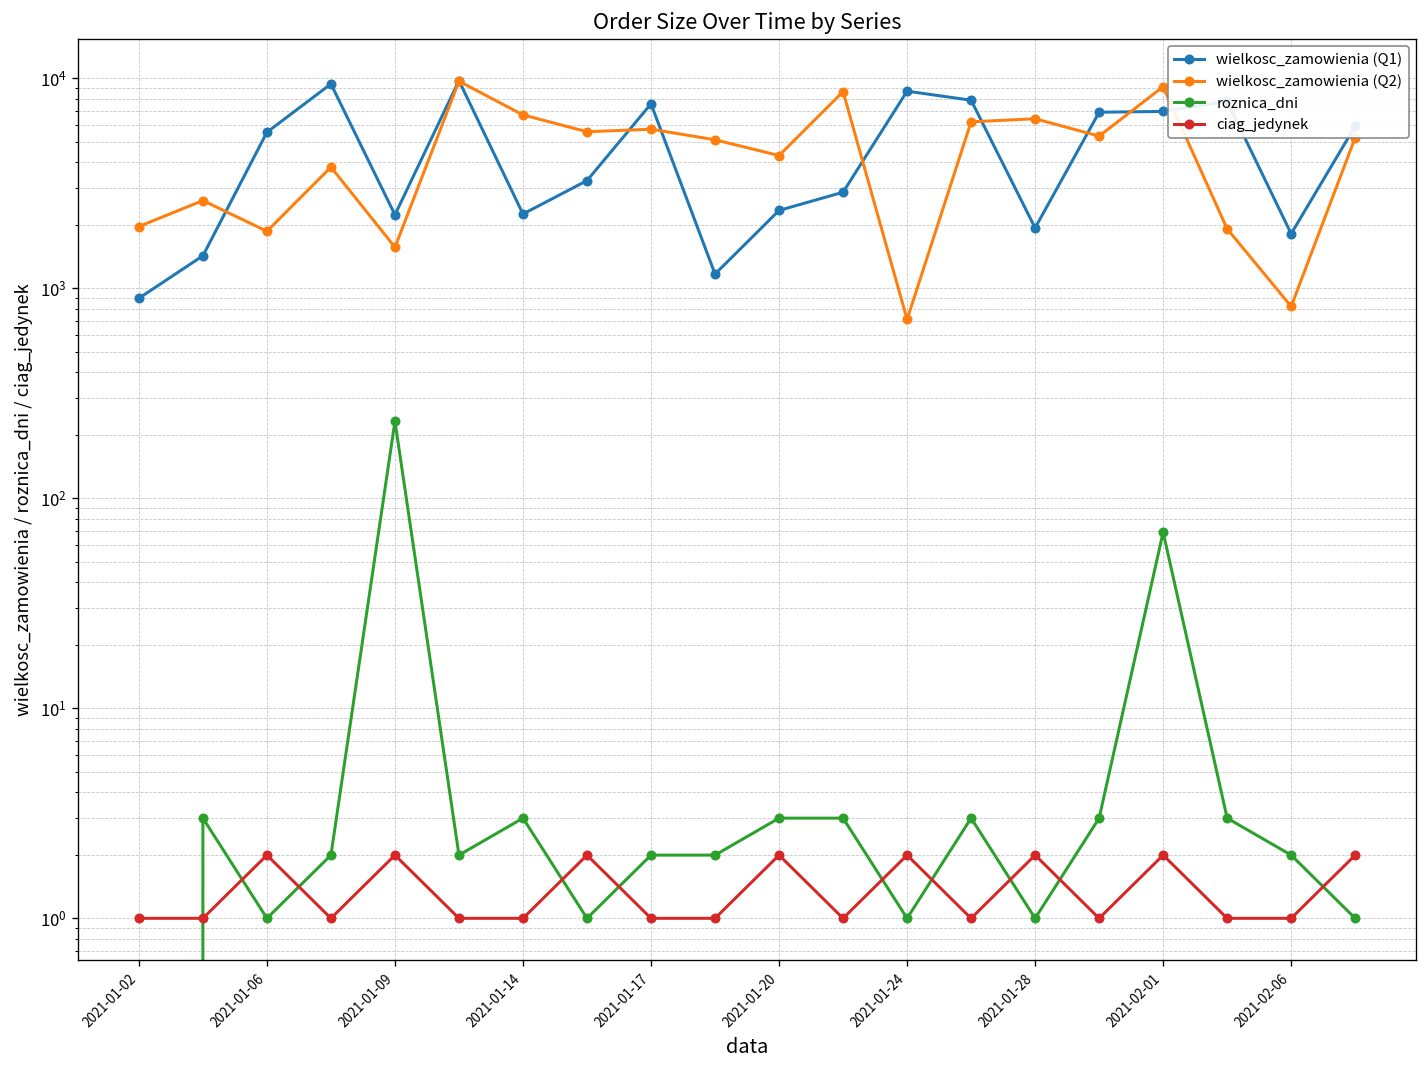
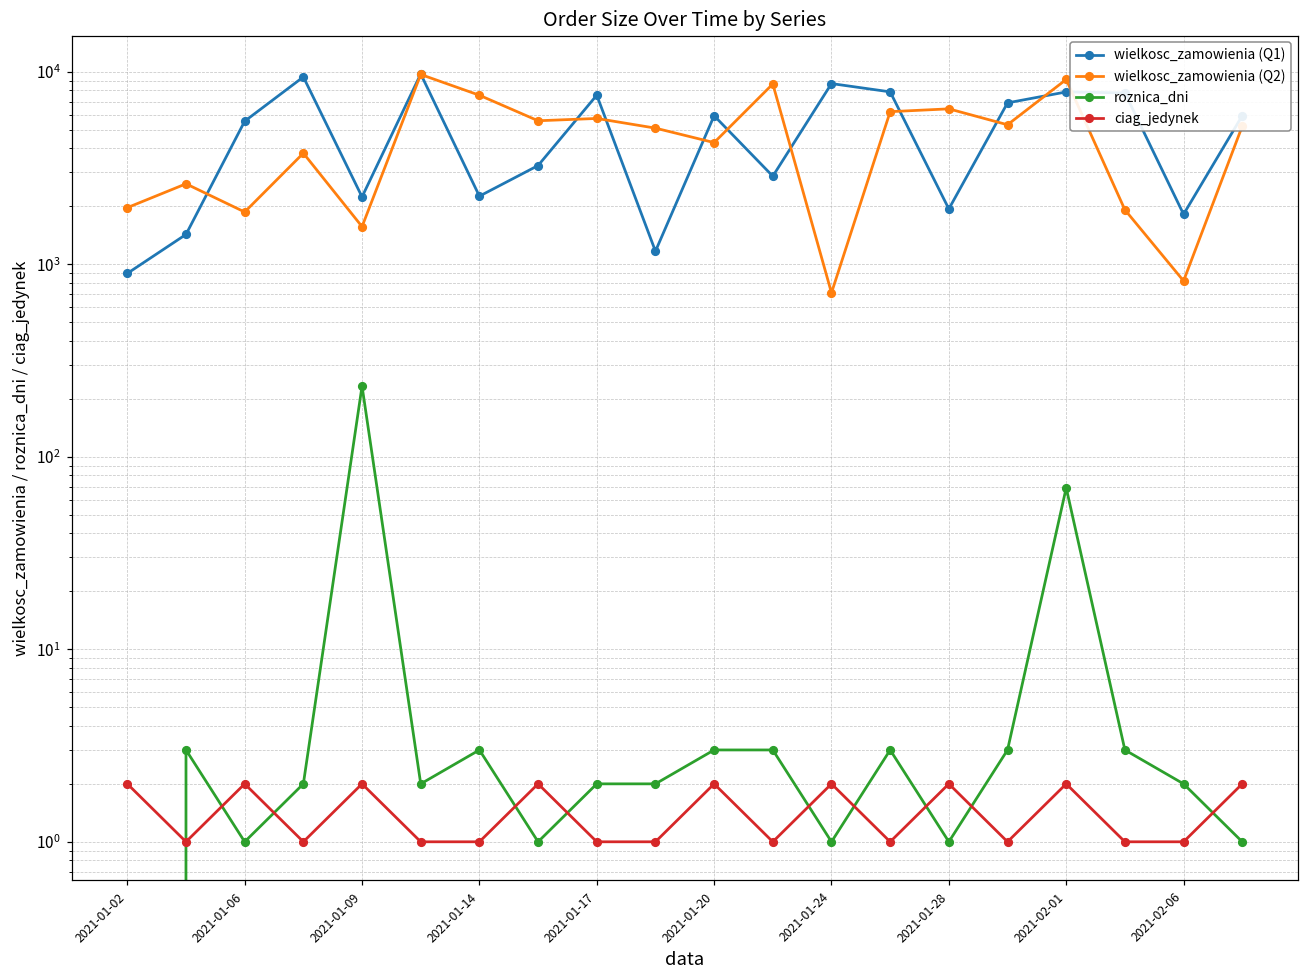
ciag_jedynek, 2021-01-02: 1 -> 2
wielkosc_zamowienia (Q2), 2021-01-14: 6700 -> 7600
wielkosc_zamowienia (Q1), 2021-01-20: 2400 -> 5900
wielkosc_zamowienia (Q1), 2021-02-01: 7000 -> 8000
